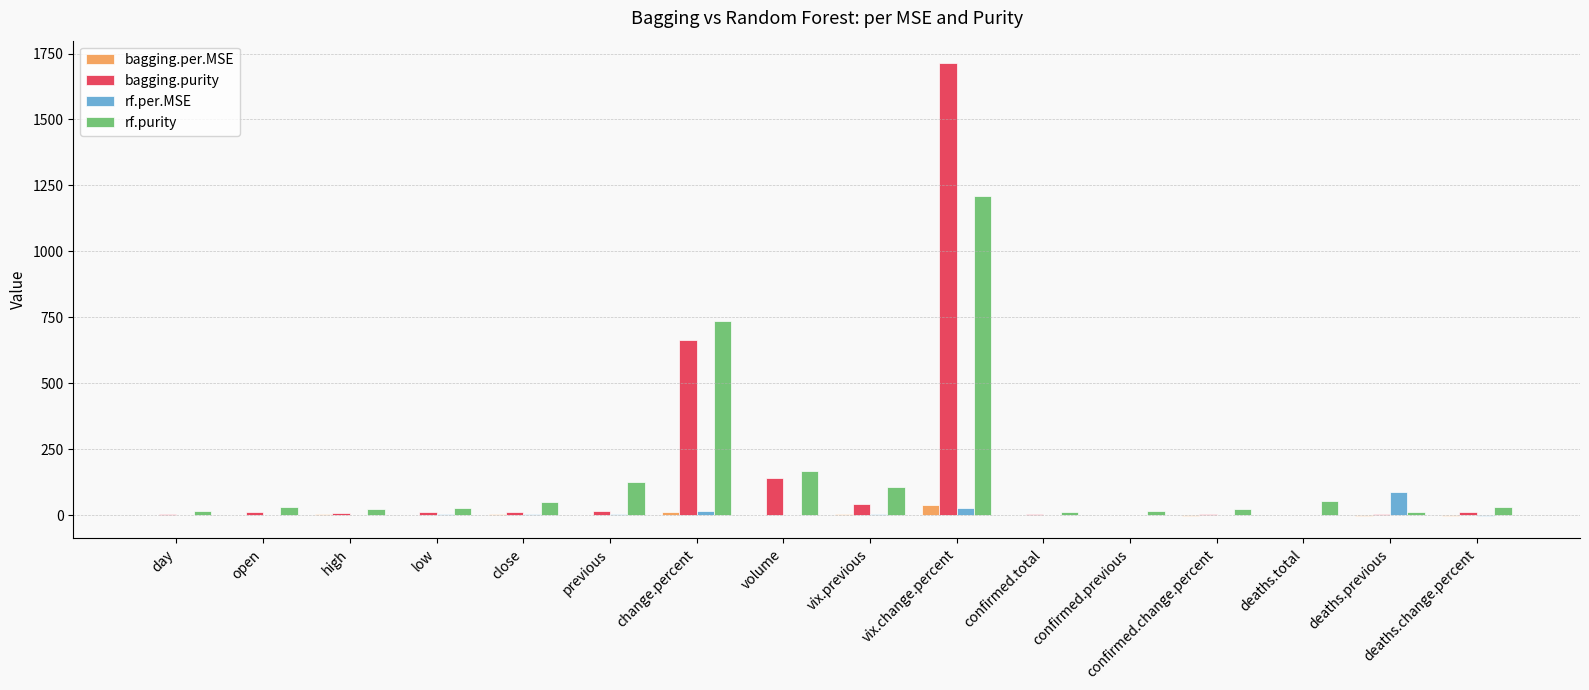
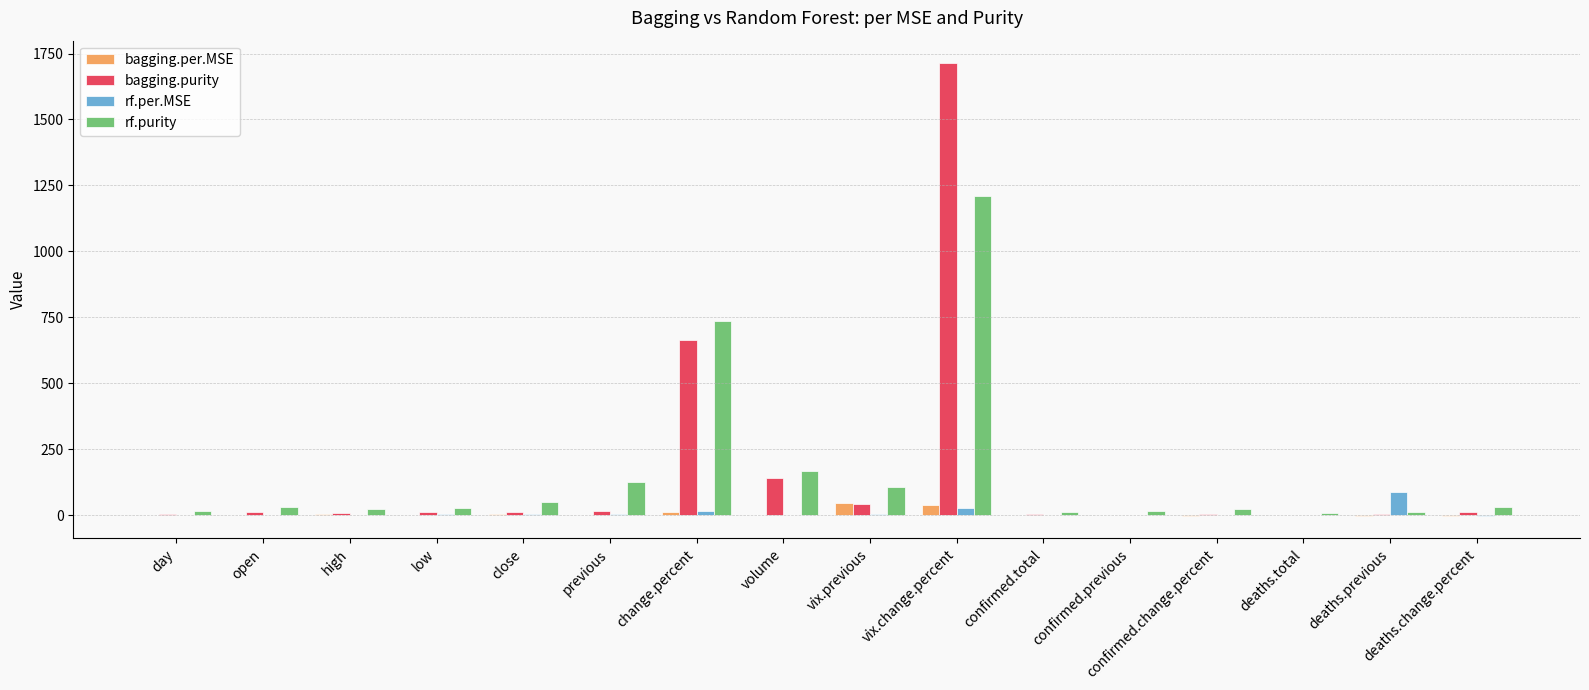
bagging.per.MSE, vix.previous: 10 -> 50
rf.purity, deaths.total: 60 -> 10
